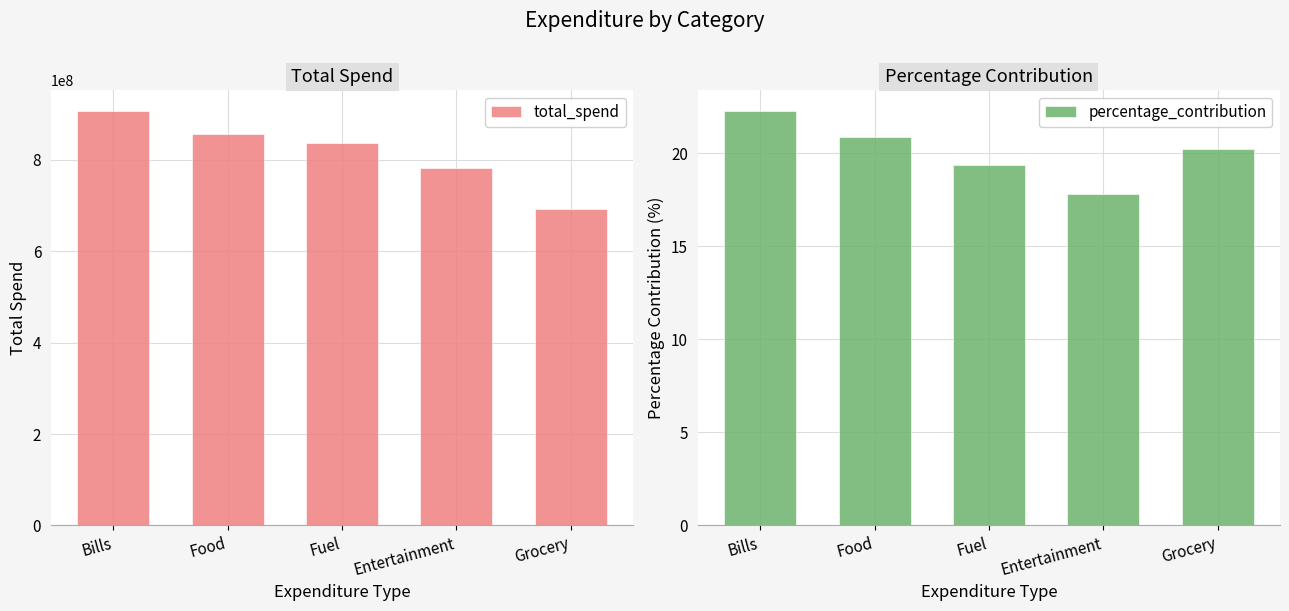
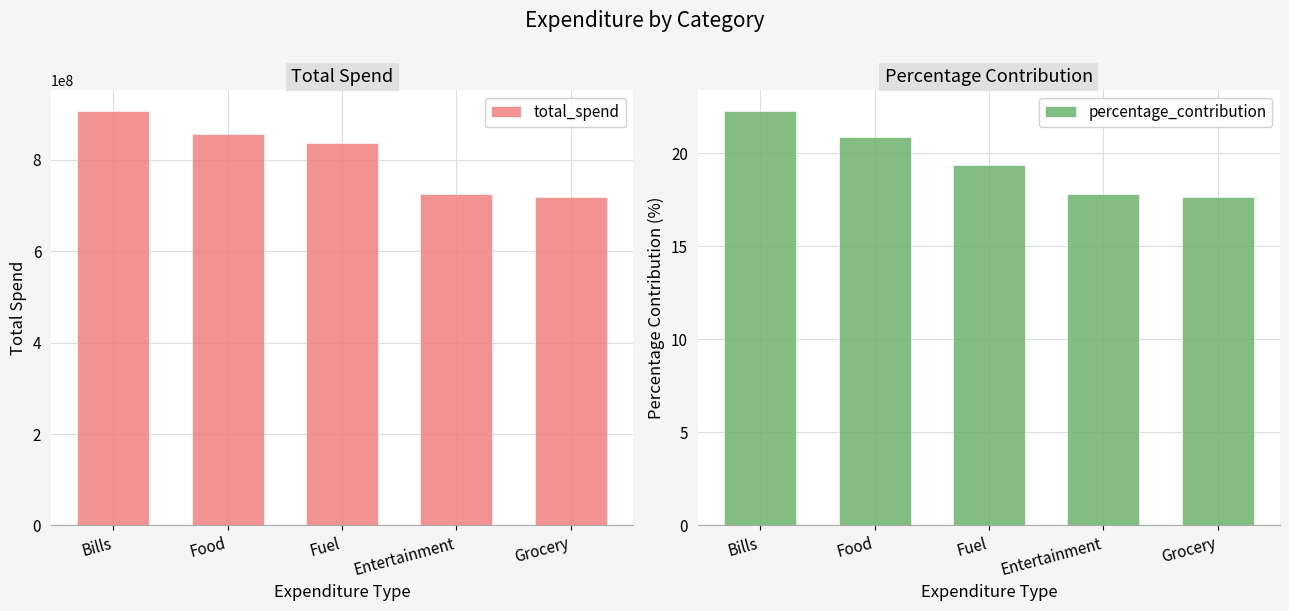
Total Spend, Entertainment: 780000000 -> 730000000
Total Spend, Grocery: 690000000 -> 720000000
Percentage Contribution, Grocery: 20.2 -> 17.6
